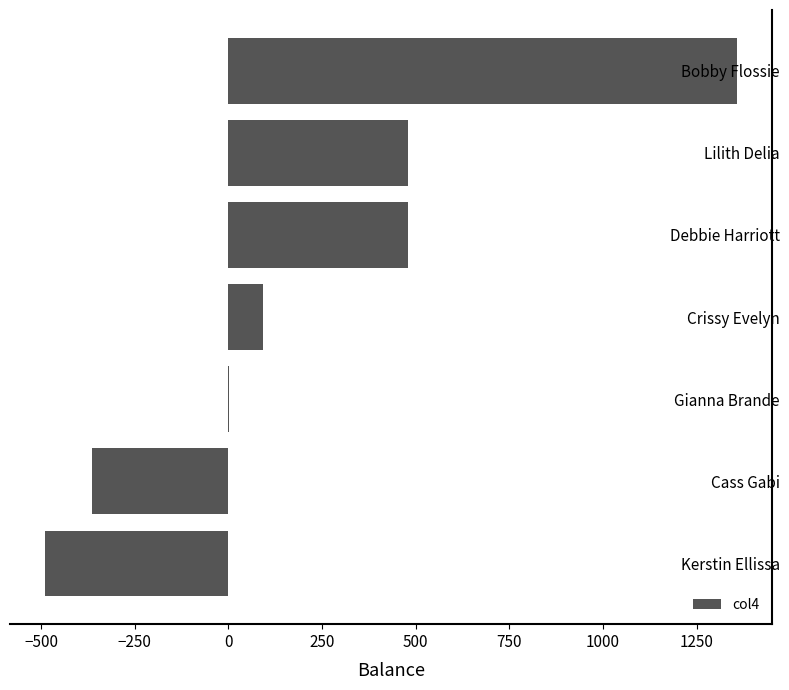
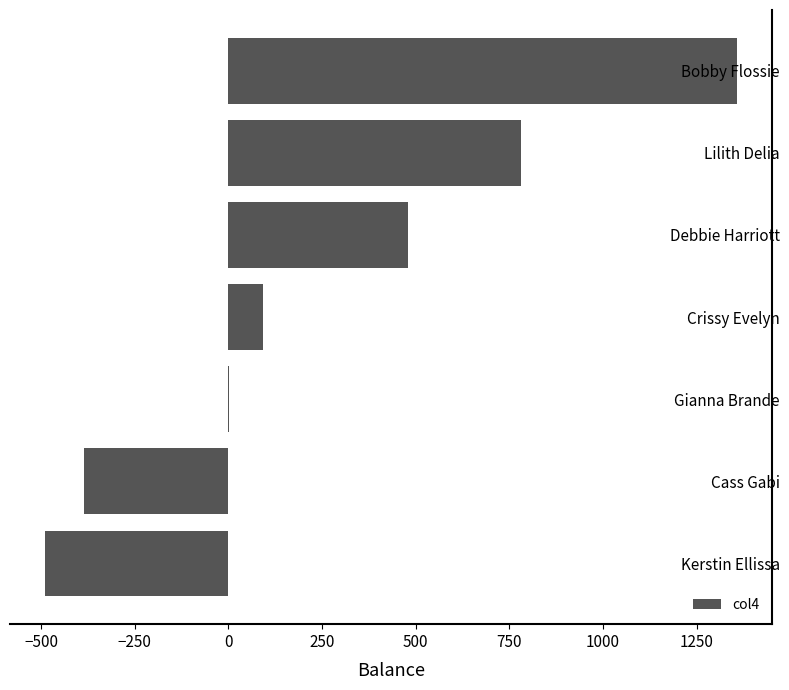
Lilith Delia: 480 -> 780
Cass Gabi: -360 -> -380
